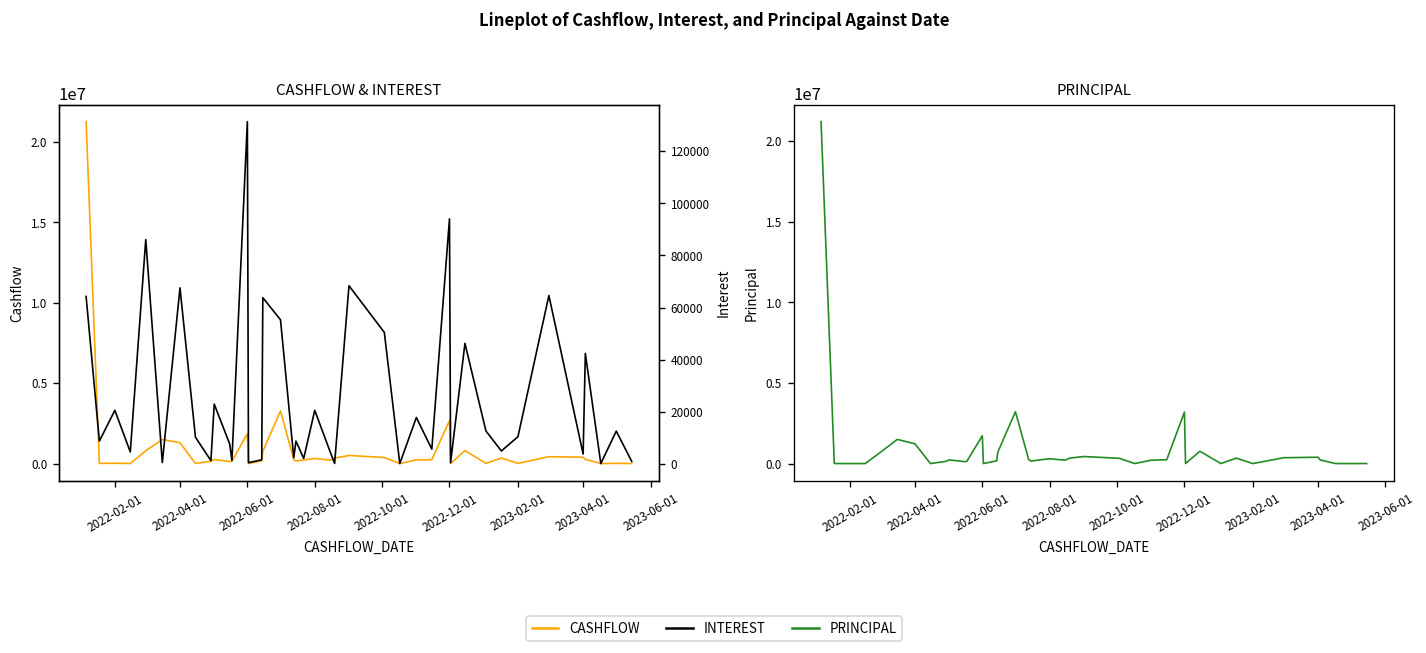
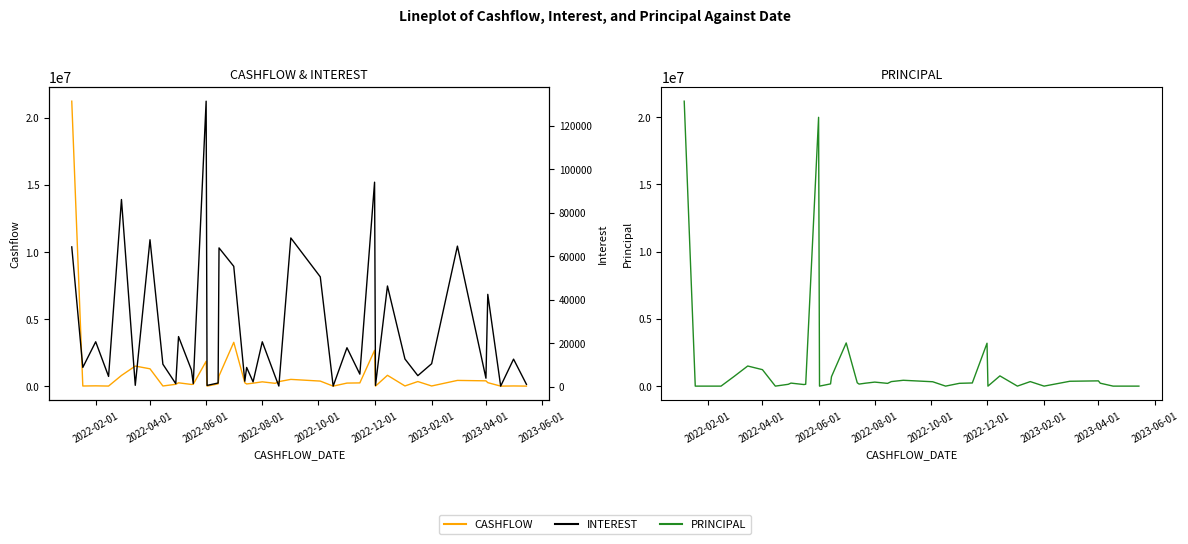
PRINCIPAL, 2022-06-01: 1700000 -> 20000000
